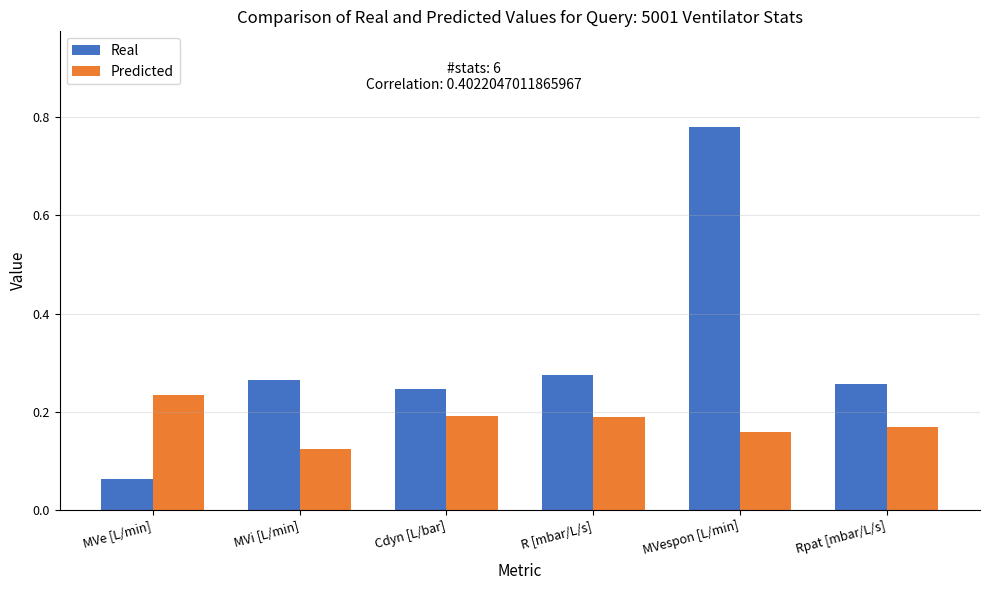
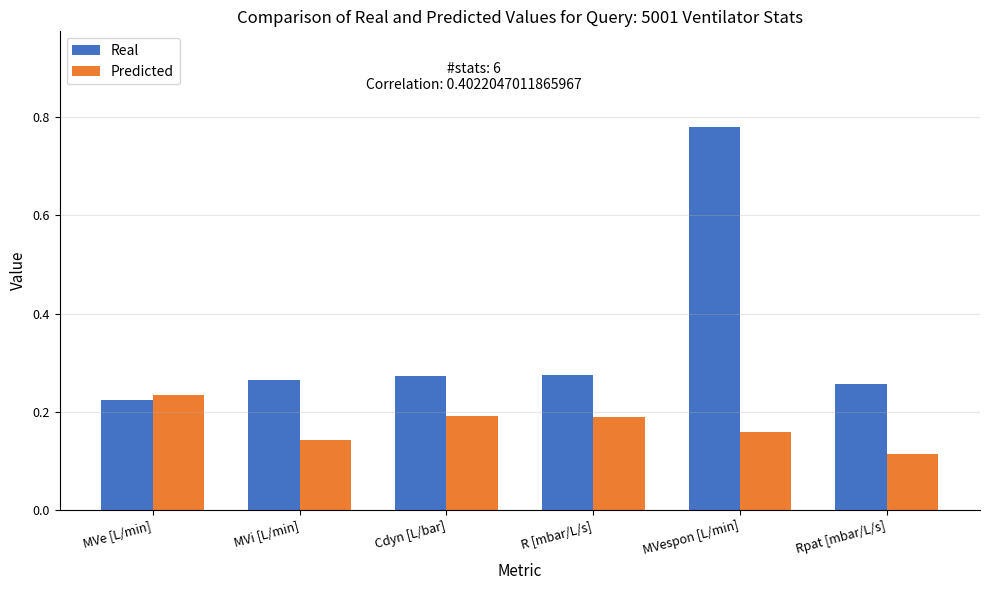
Real, MVe [L/min]: 0.06 -> 0.22
Predicted, MVi [L/min]: 0.12 -> 0.14
Real, Cdyn [L/bar]: 0.25 -> 0.27
Predicted, Rpat [mbar/L/s]: 0.17 -> 0.11
